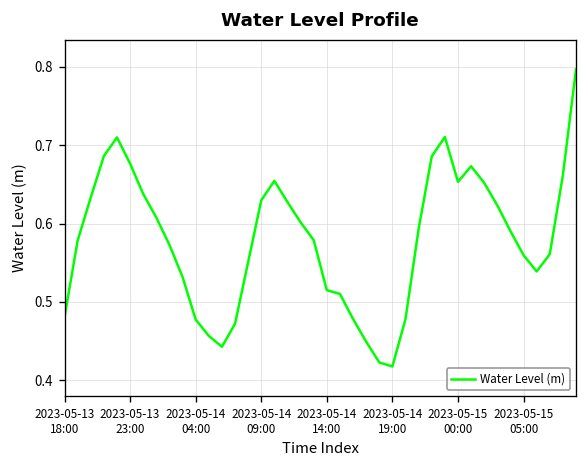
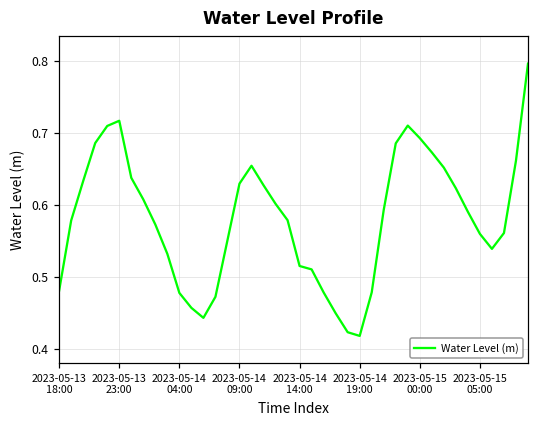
2023-05-13 23:00: 0.68 -> 0.72
2023-05-15 00:00: 0.65 -> 0.69
